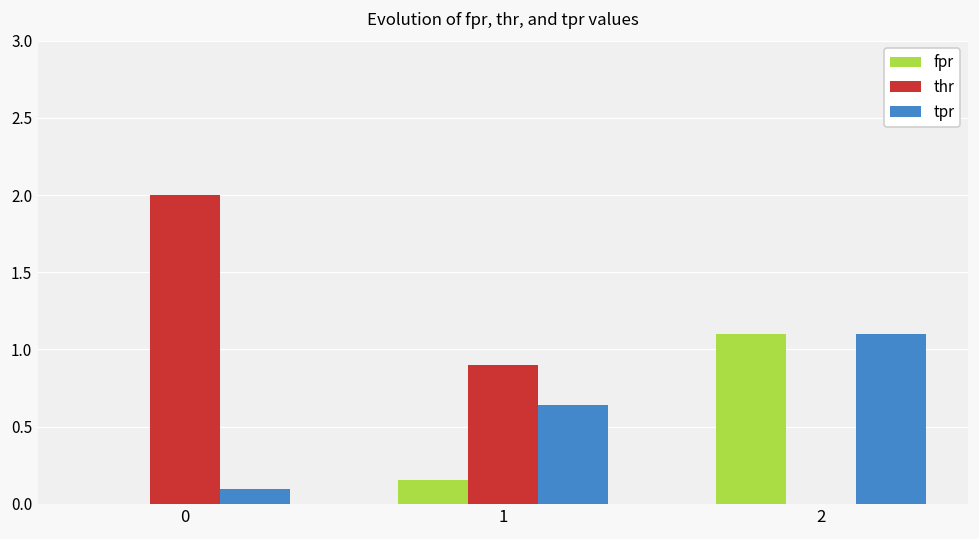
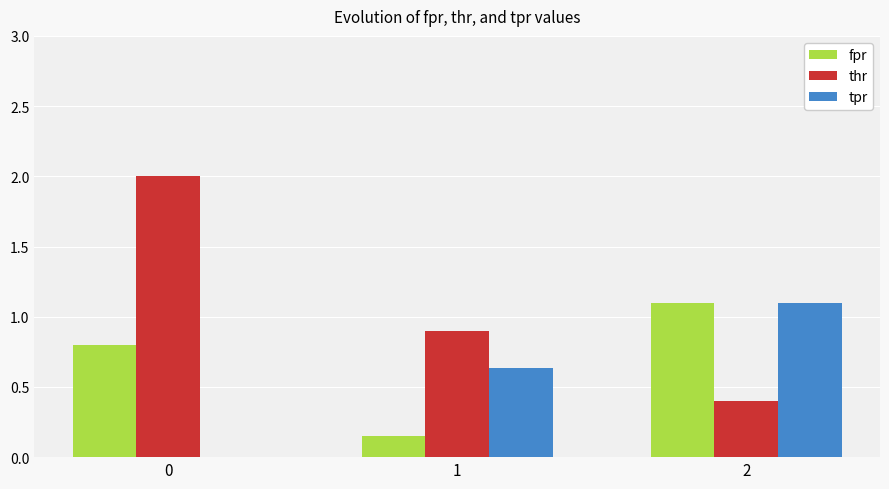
fpr, 0: 0.0 -> 0.8
tpr, 0: 0.1 -> 0.0
thr, 2: 0.0 -> 0.4
